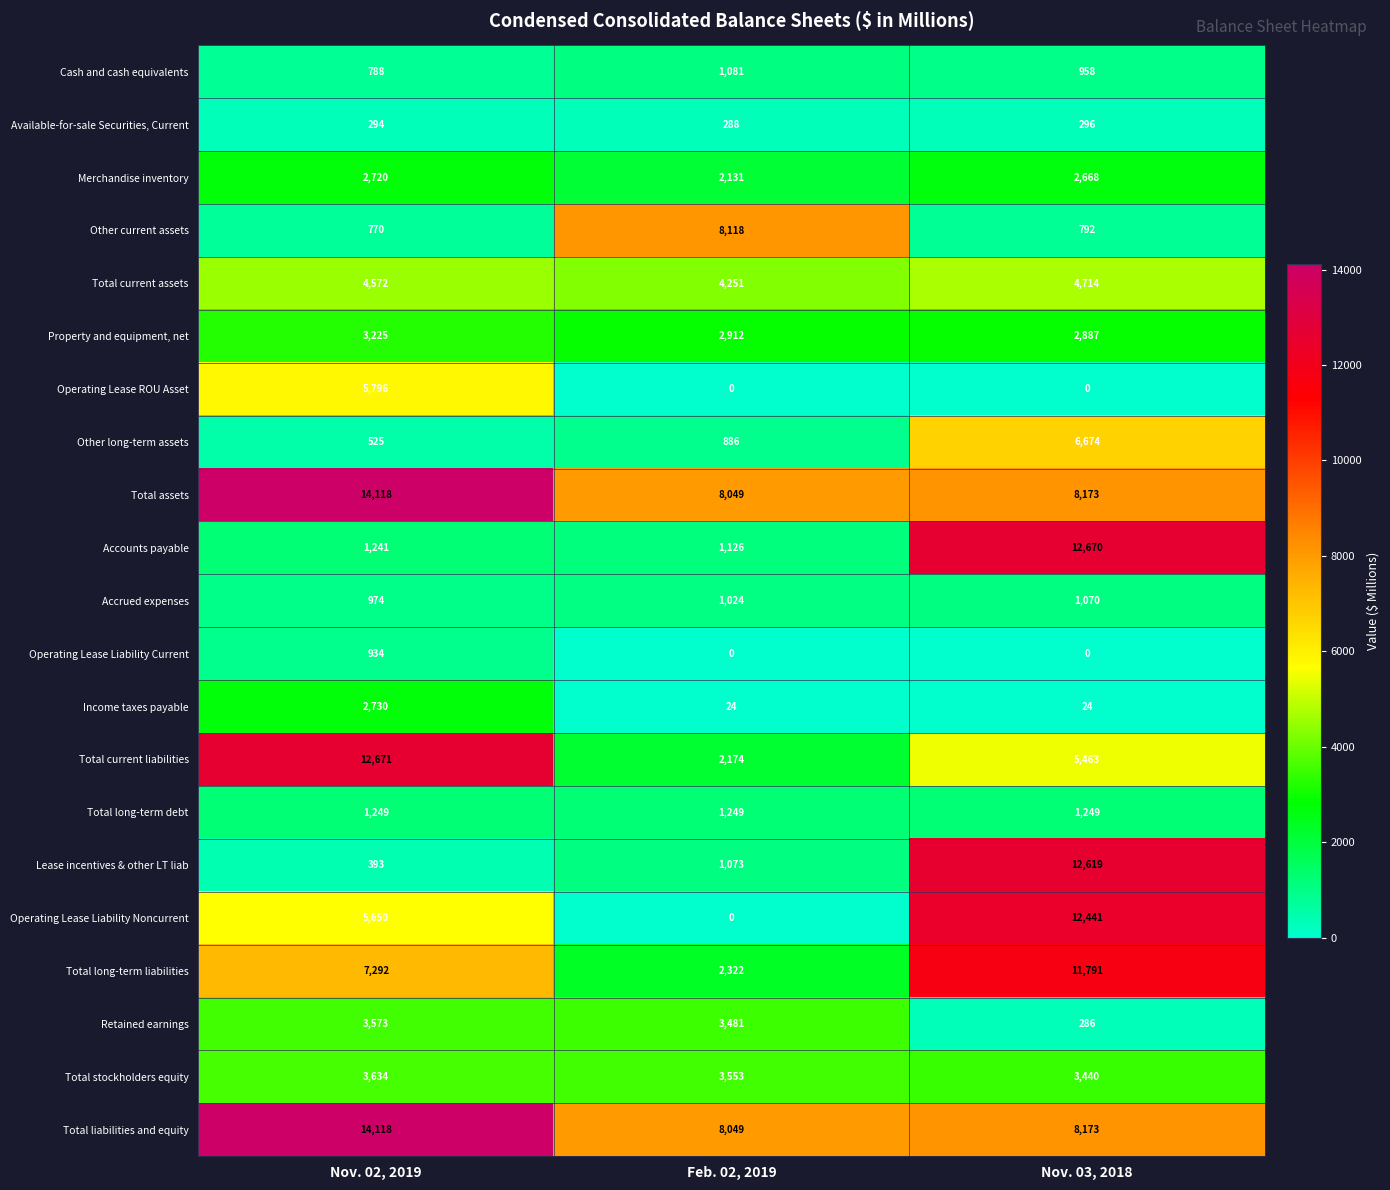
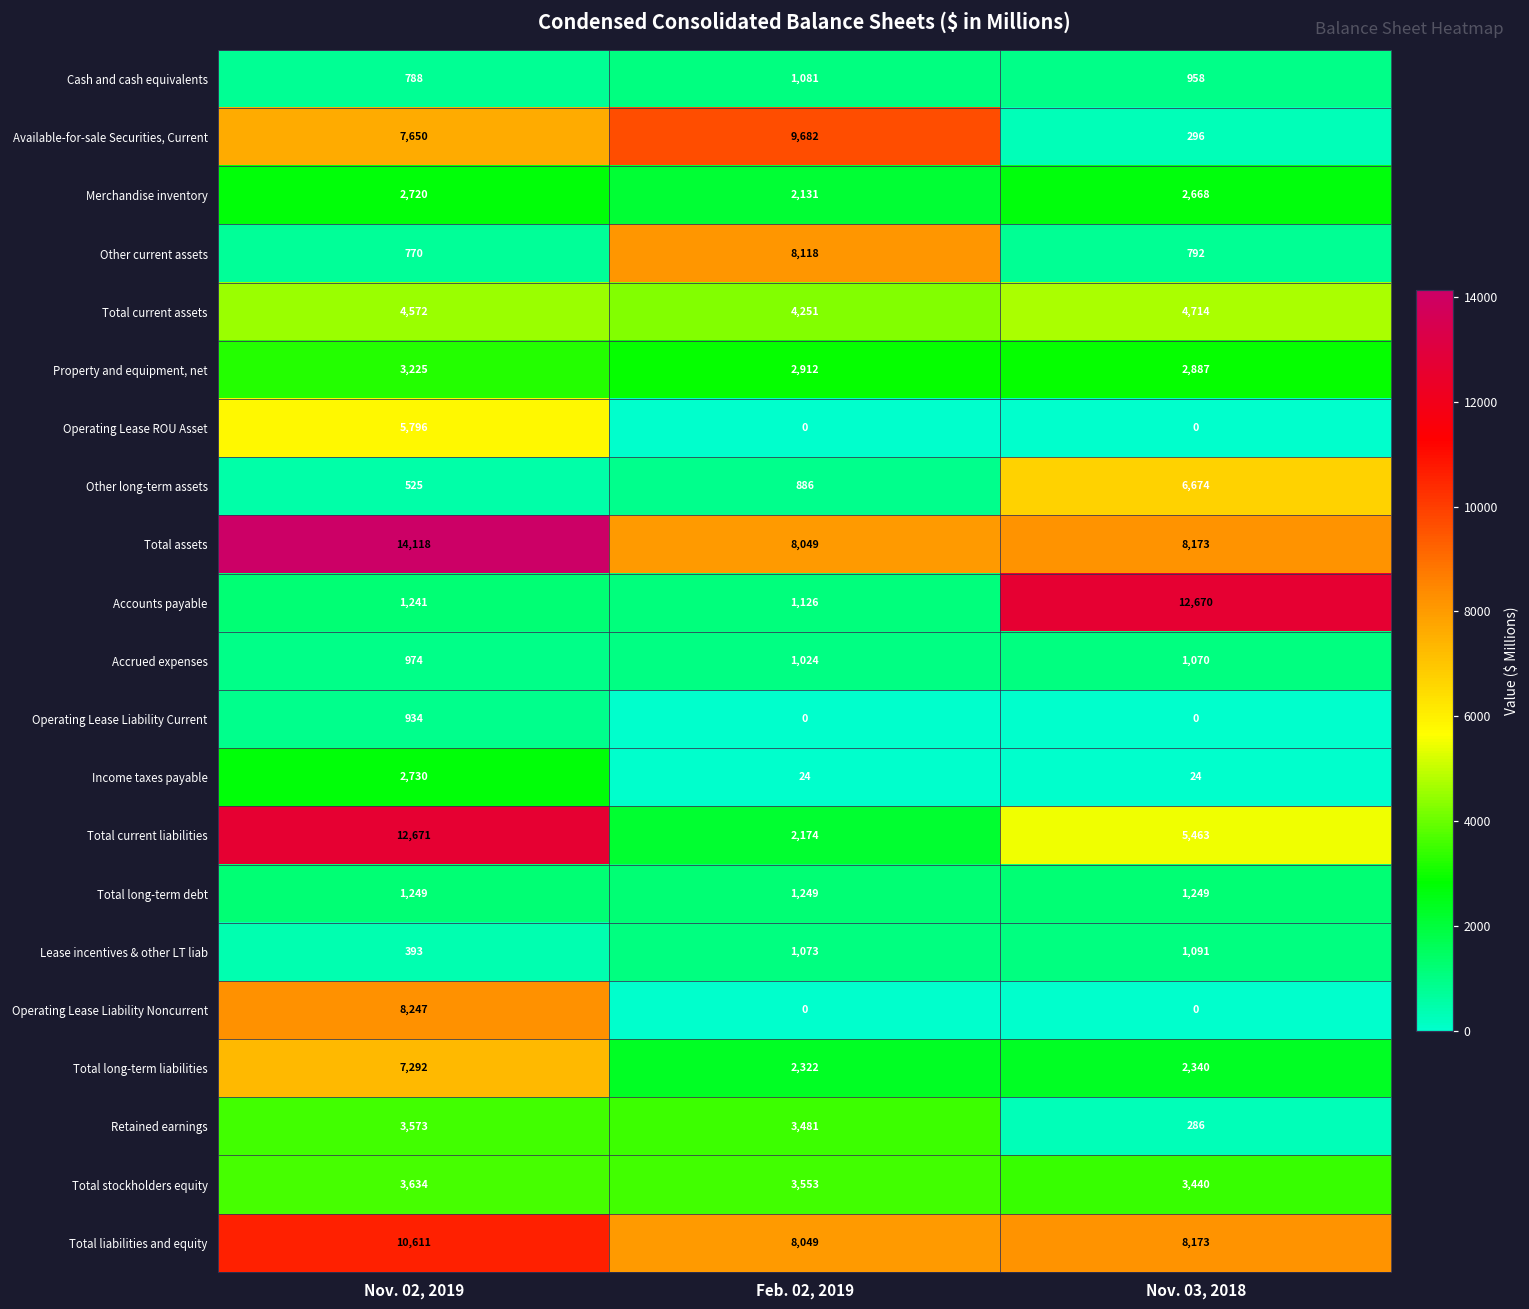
Available-for-sale Securities, Current, Nov. 02, 2019: 294 -> 7,650
Available-for-sale Securities, Current, Feb. 02, 2019: 288 -> 9,682
Lease incentives & other LT liab, Nov. 03, 2018: 12,619 -> 1,091
Operating Lease Liability Noncurrent, Nov. 02, 2019: 5,650 -> 8,247
Operating Lease Liability Noncurrent, Nov. 03, 2018: 12,441 -> 0
Total long-term liabilities, Nov. 03, 2018: 11,791 -> 2,340
Total liabilities and equity, Nov. 02, 2019: 14,118 -> 10,611
